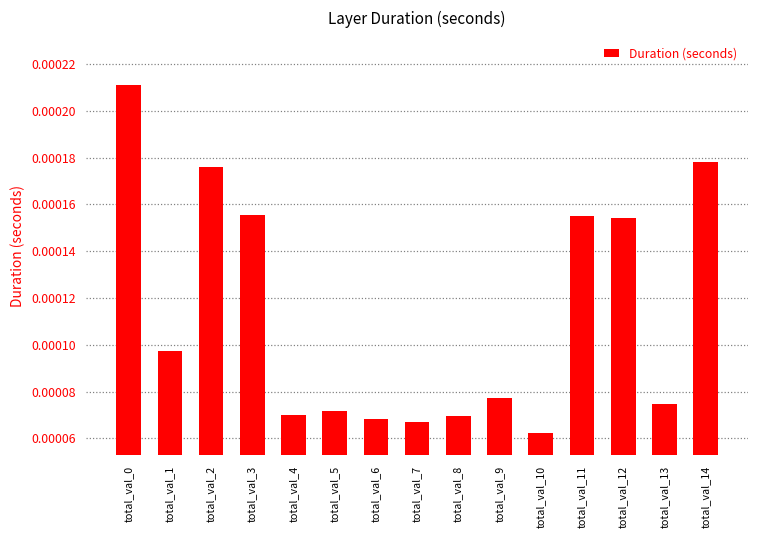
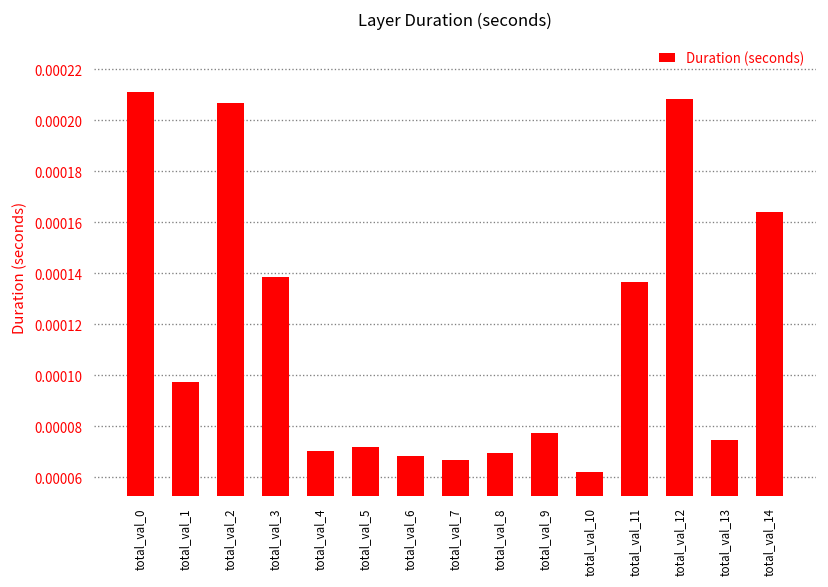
total_val_2: 0.000176 -> 0.000207
total_val_3: 0.000155 -> 0.000139
total_val_11: 0.000155 -> 0.000137
total_val_12: 0.000154 -> 0.000208
total_val_14: 0.000178 -> 0.000164
